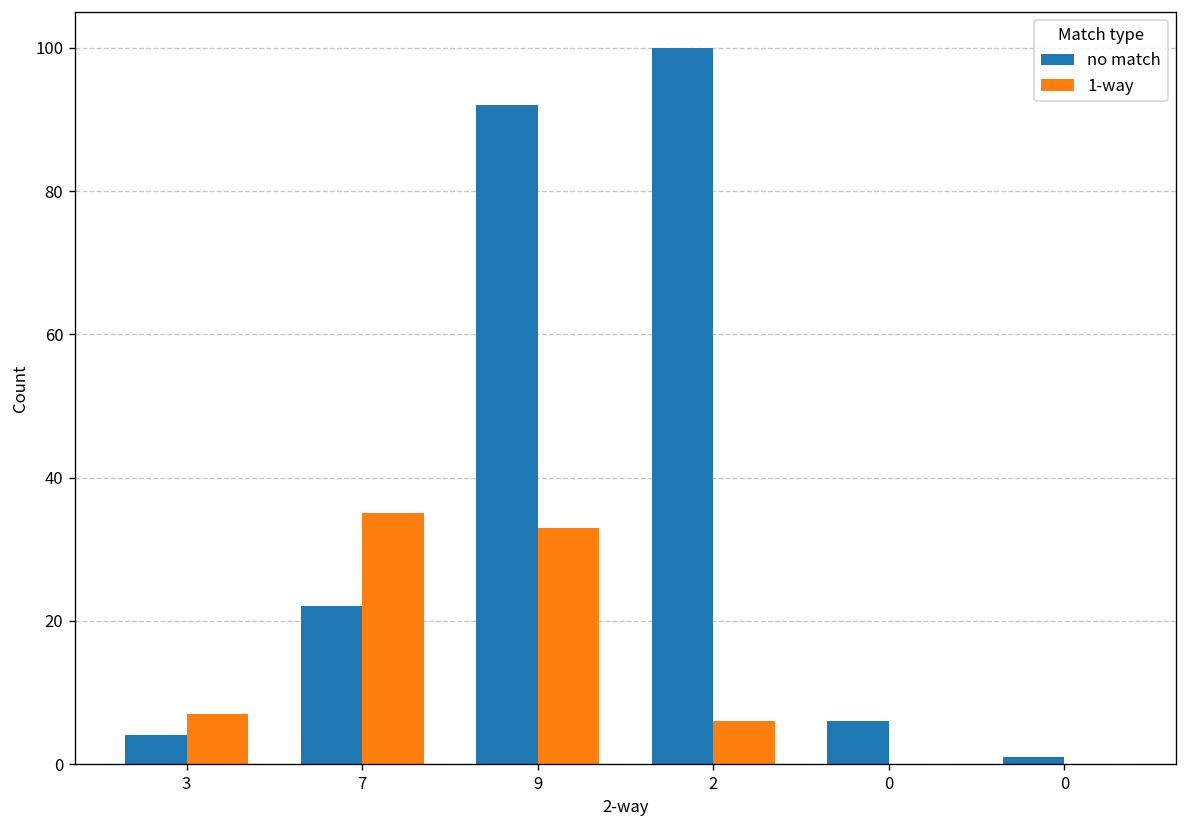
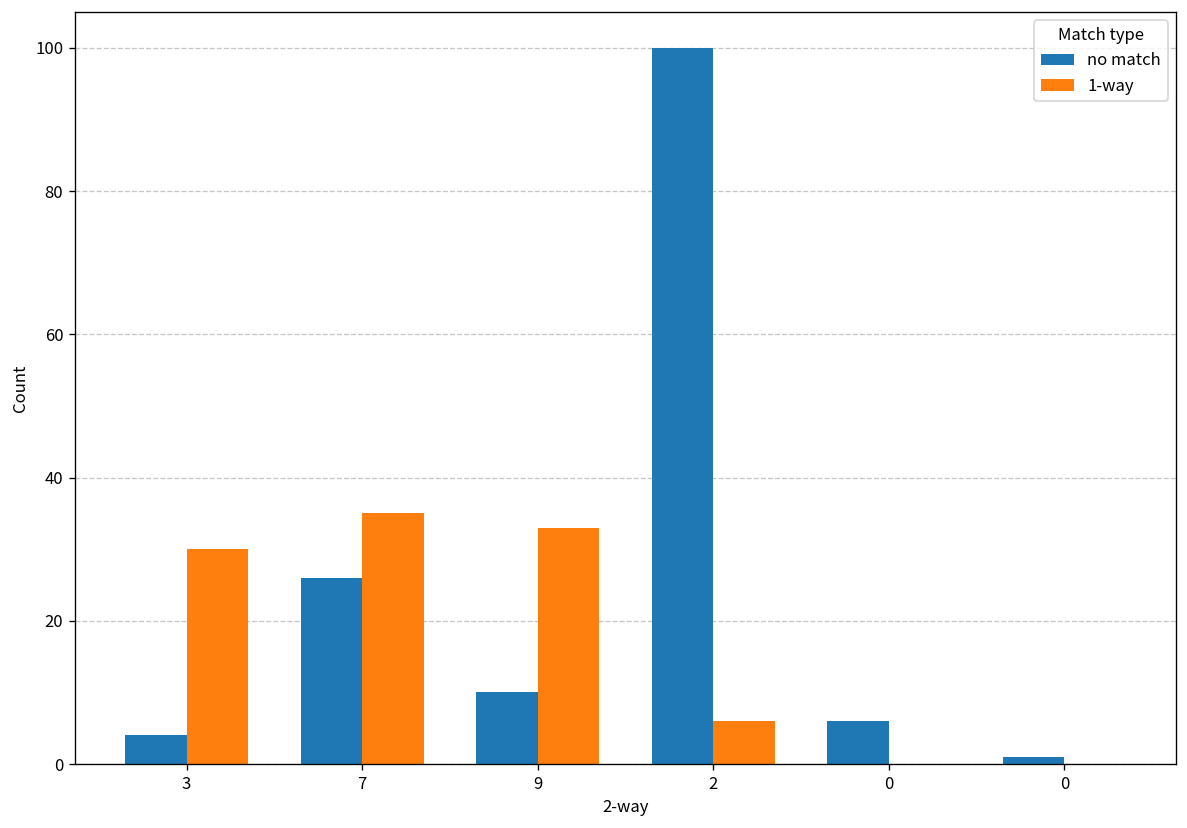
1-way, 3: 7 -> 30
no match, 7: 22 -> 26
no match, 9: 92 -> 10
